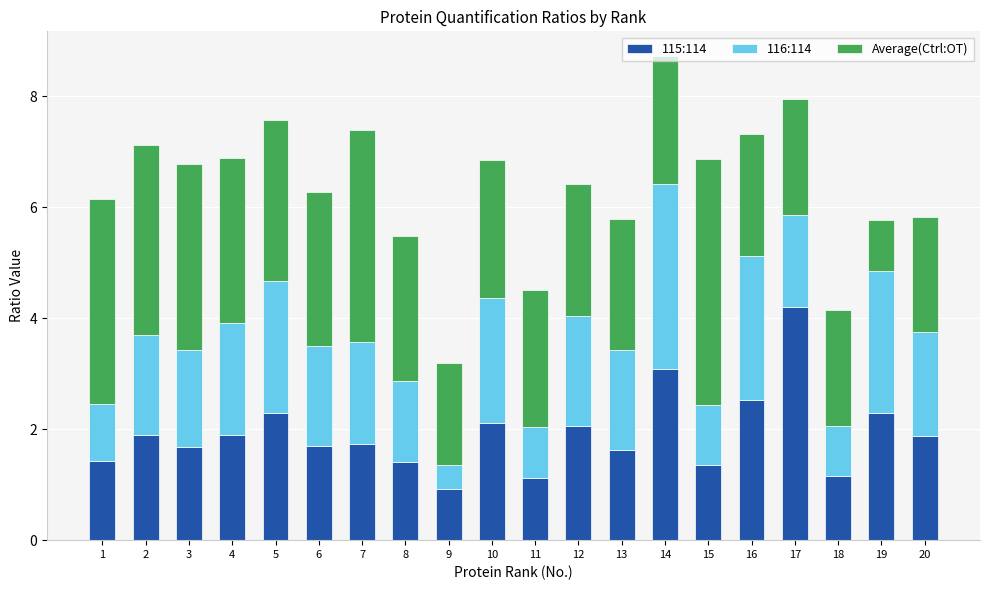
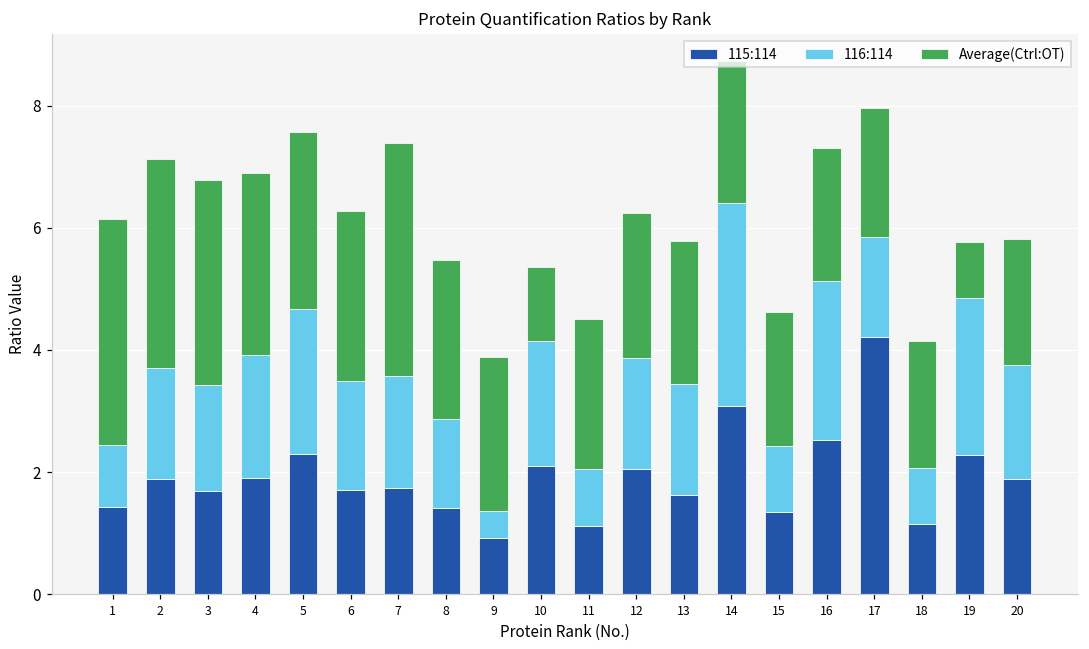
Average(Ctrl:OT), 9: 1.8 -> 2.5
116:114, 10: 2.3 -> 2.1
Average(Ctrl:OT), 10: 2.5 -> 1.2
116:114, 12: 2.0 -> 1.8
Average(Ctrl:OT), 15: 4.4 -> 2.2
